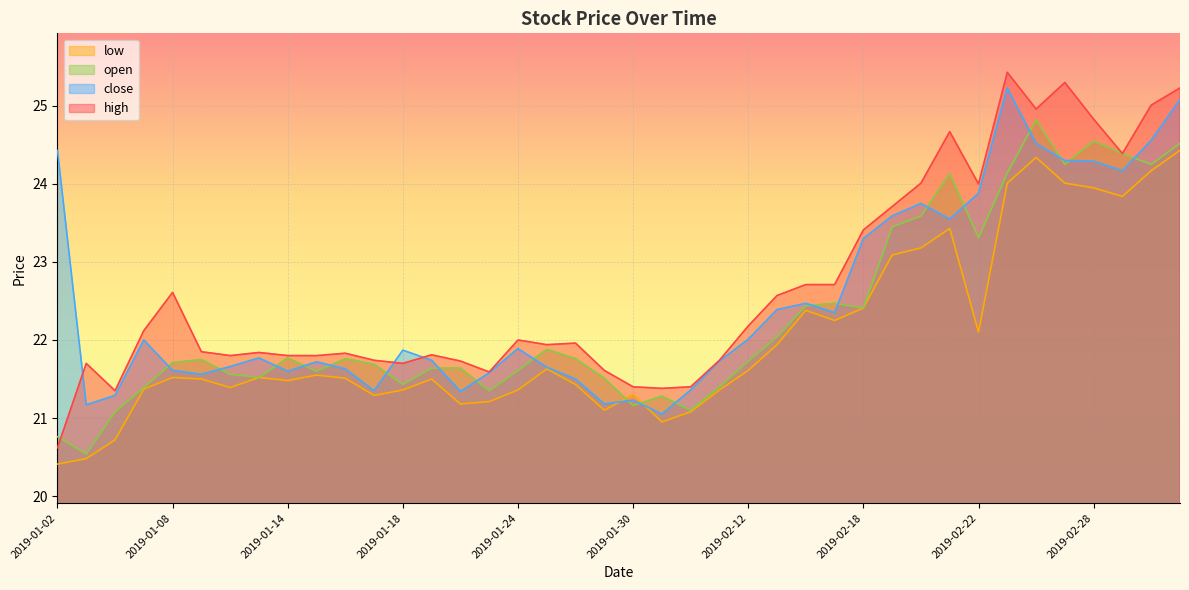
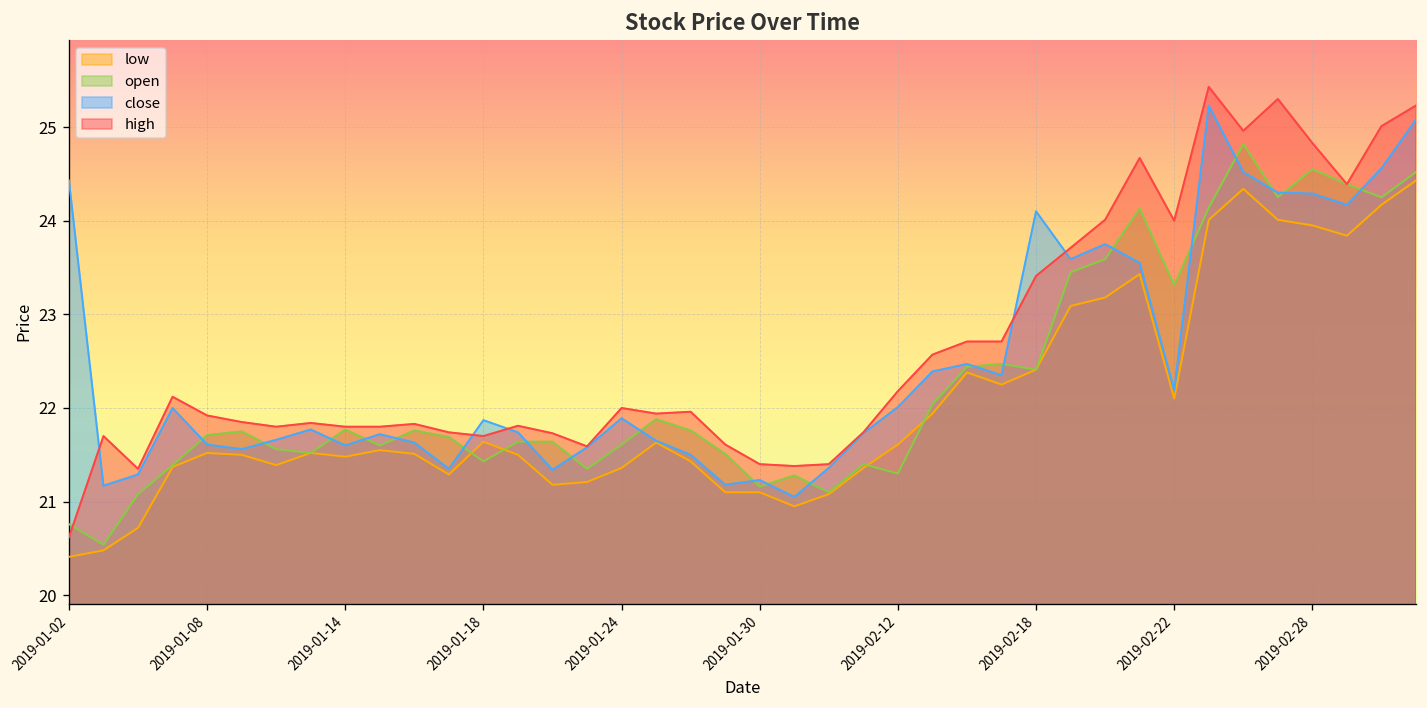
high, 2019-01-08: 22.6 -> 21.9
low, 2019-01-18: 21.4 -> 21.6
low, 2019-01-30: 21.3 -> 21.1
open, 2019-02-12: 21.7 -> 21.3
close, 2019-02-18: 23.3 -> 24.1
close, 2019-02-22: 23.9 -> 22.2
